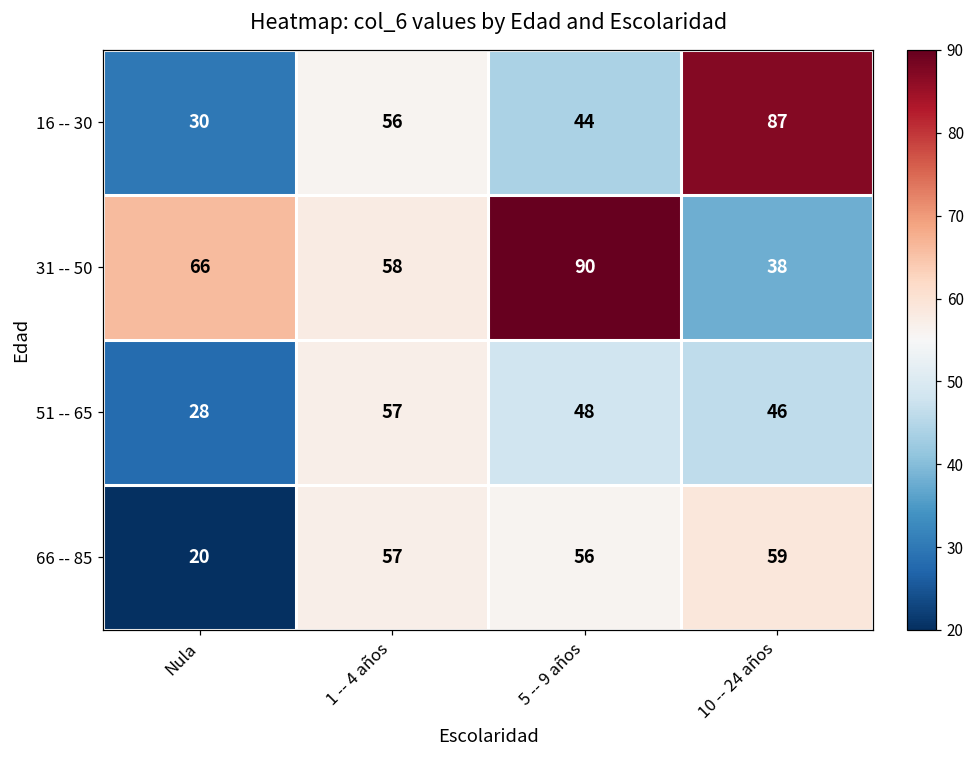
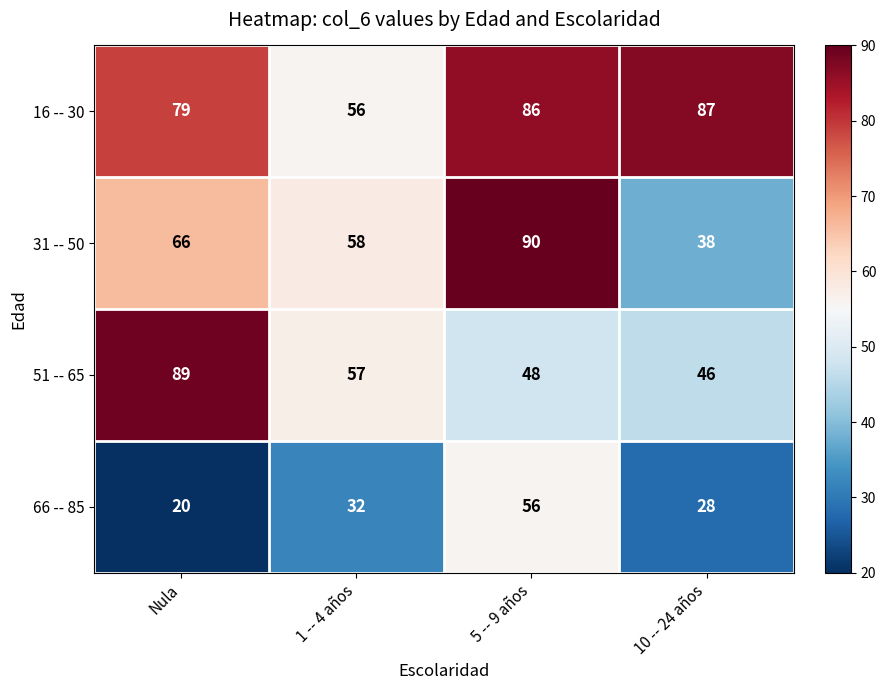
16 -- 30, Nula: 30 -> 79
16 -- 30, 5 -- 9 años: 44 -> 86
51 -- 65, Nula: 28 -> 89
66 -- 85, 1 -- 4 años: 57 -> 32
66 -- 85, 10 -- 24 años: 59 -> 28
